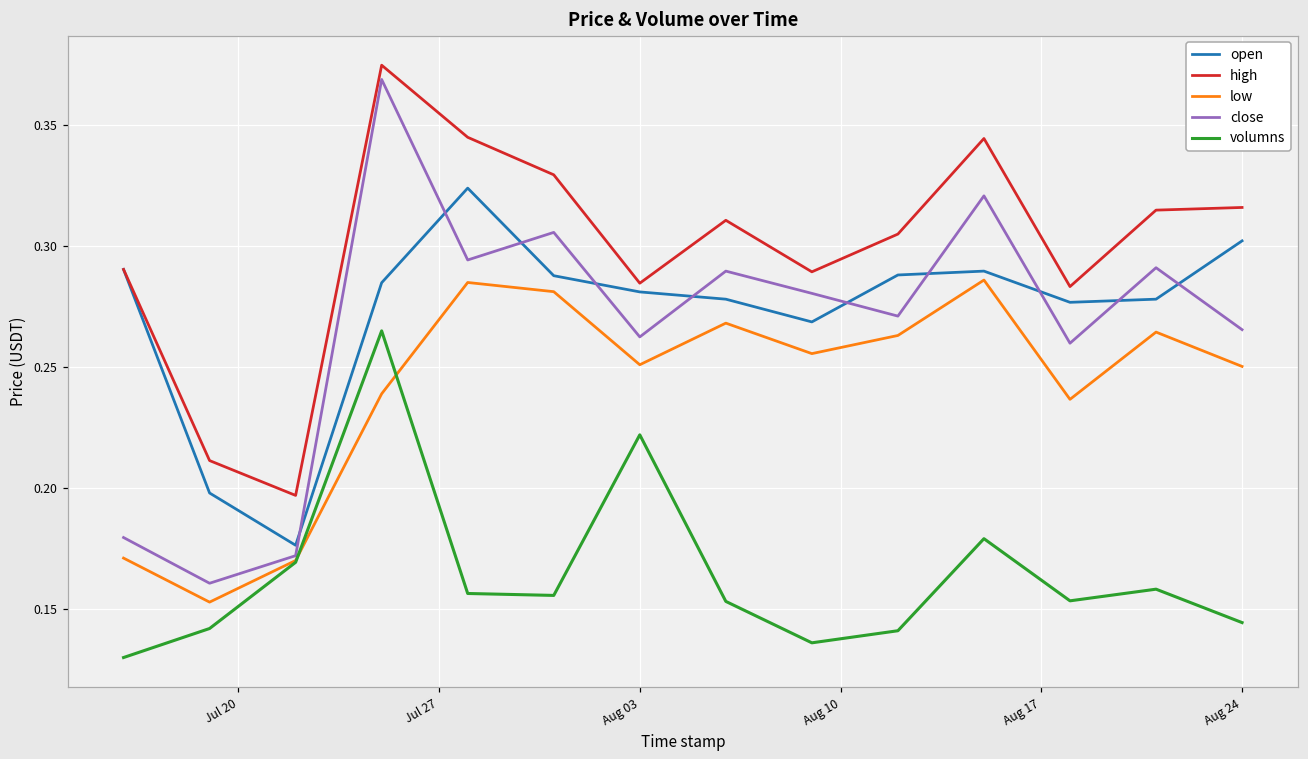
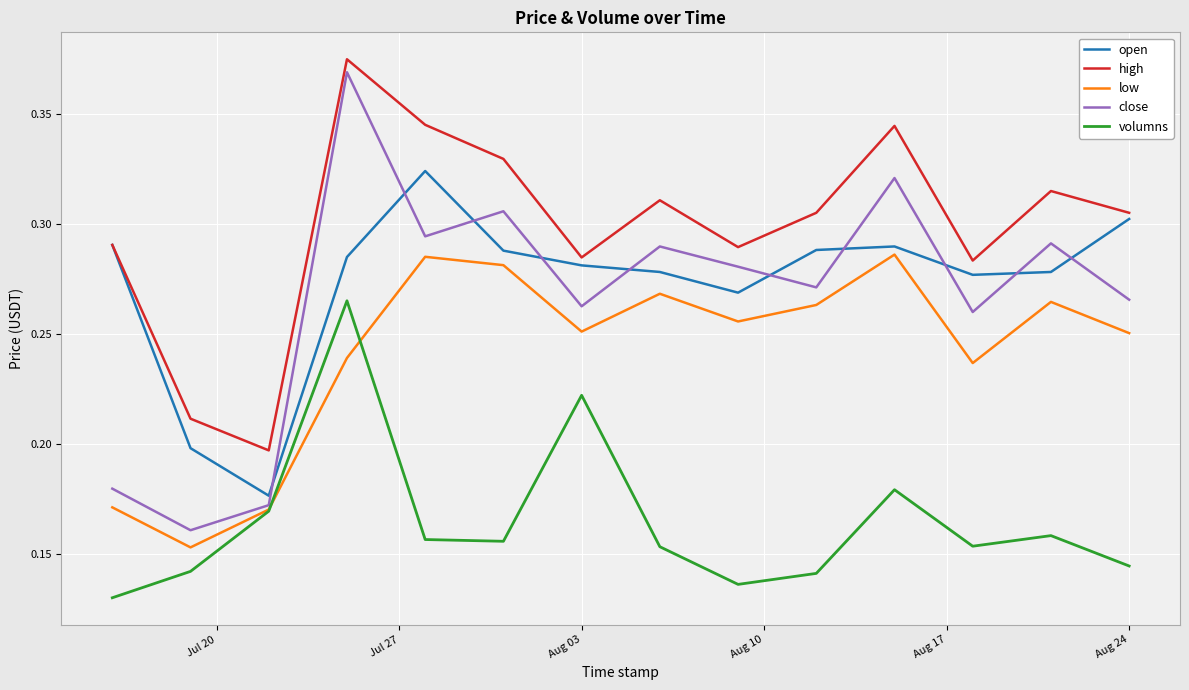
high, Aug 24: 0.316 -> 0.305
